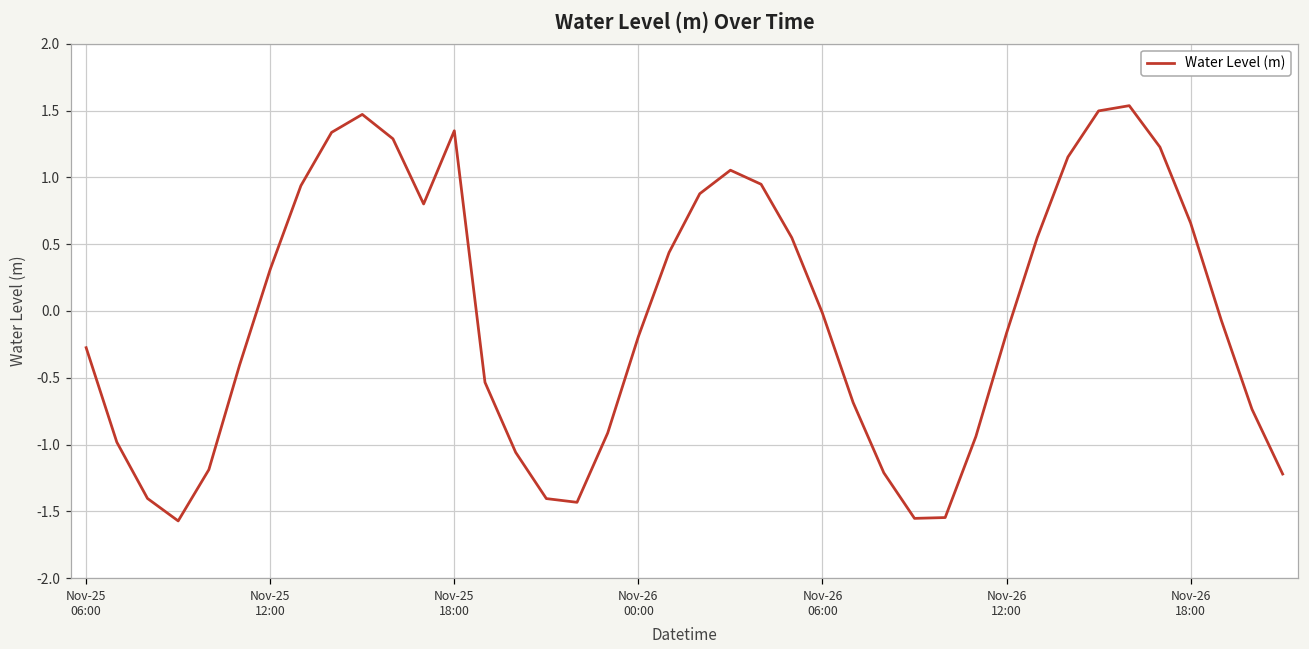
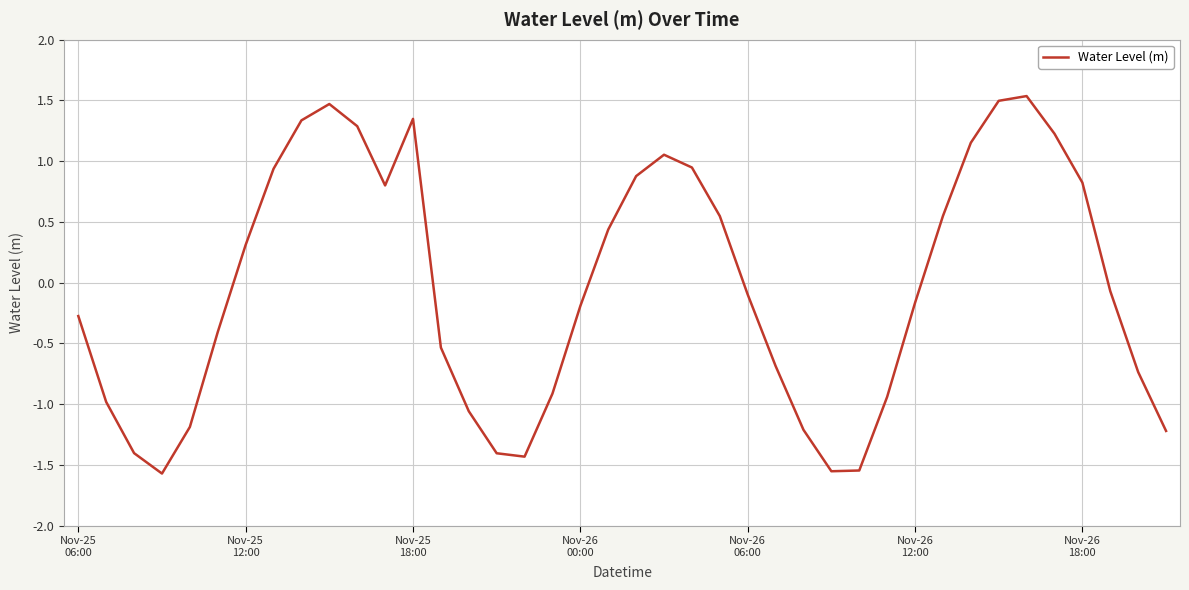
Nov-26 06:00: -0.02 -> -0.10
Nov-26 18:00: 0.66 -> 0.82
